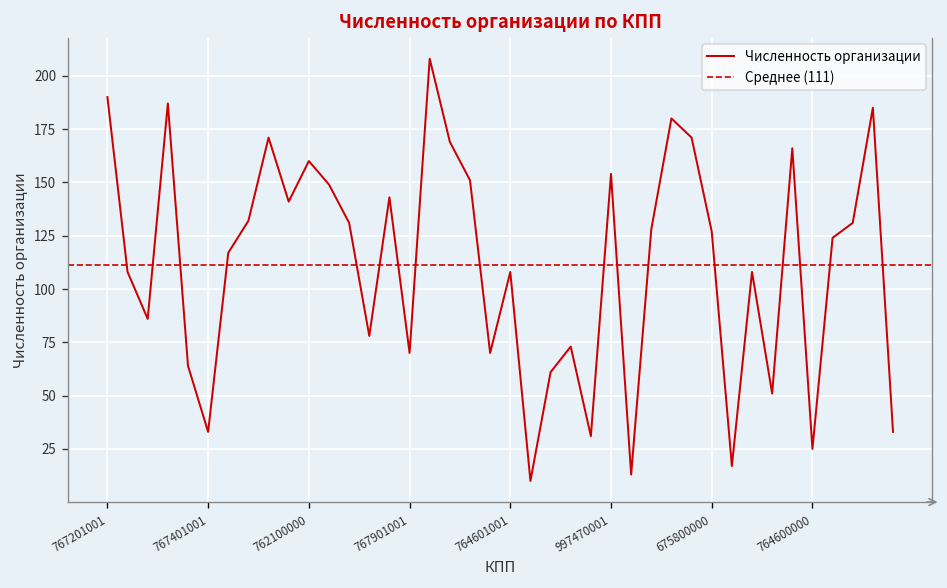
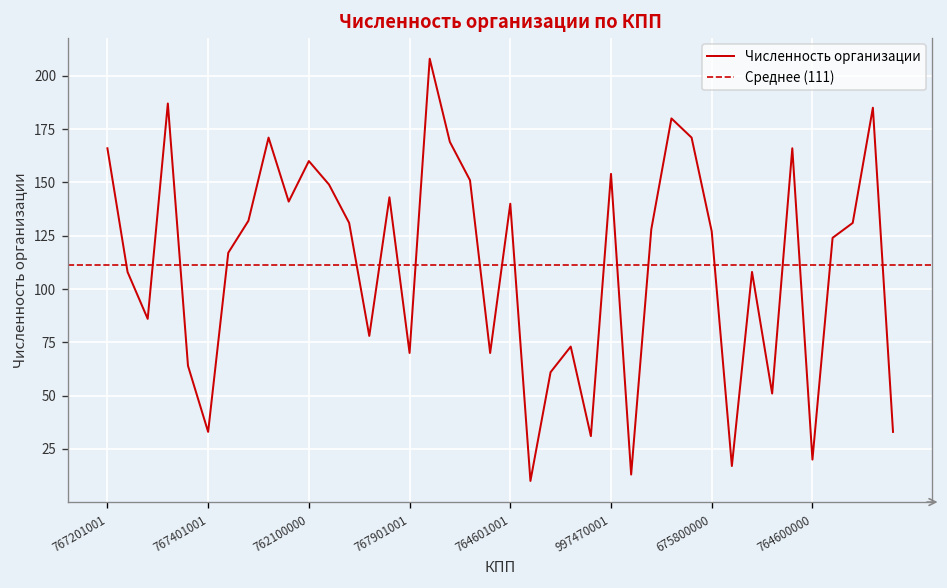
767201001: 190 -> 166
764601001: 108 -> 140
764600000: 25 -> 20
